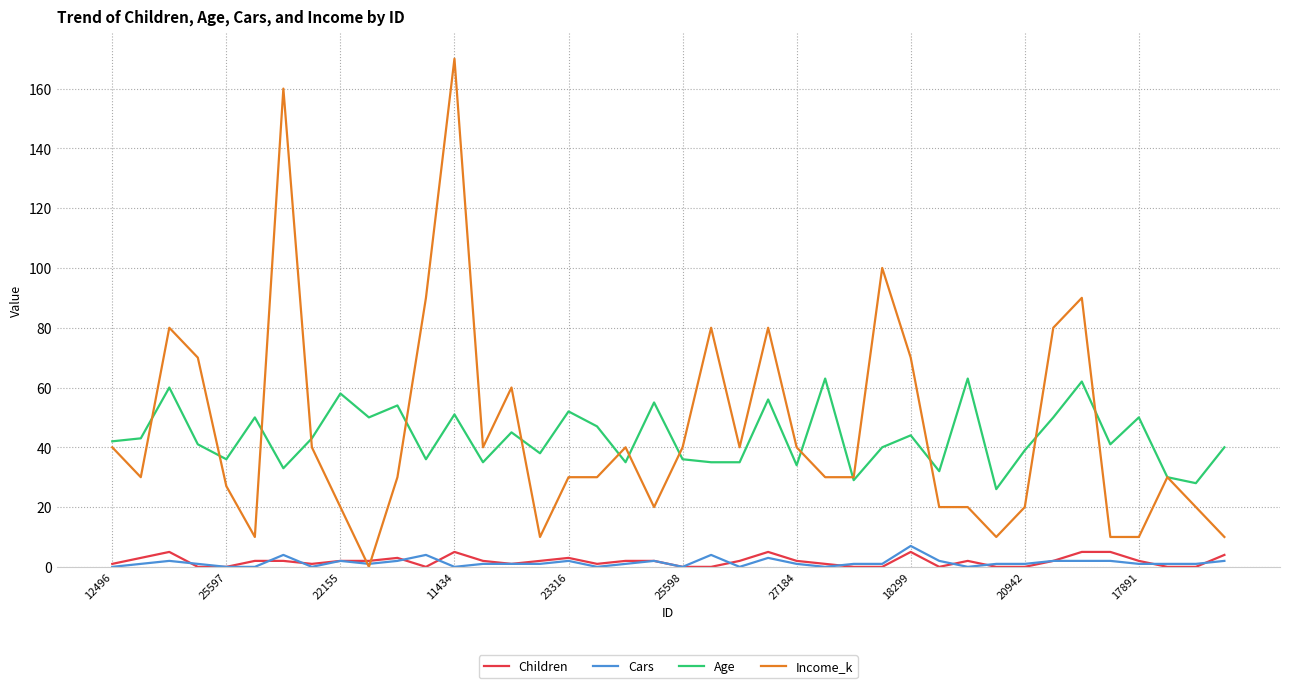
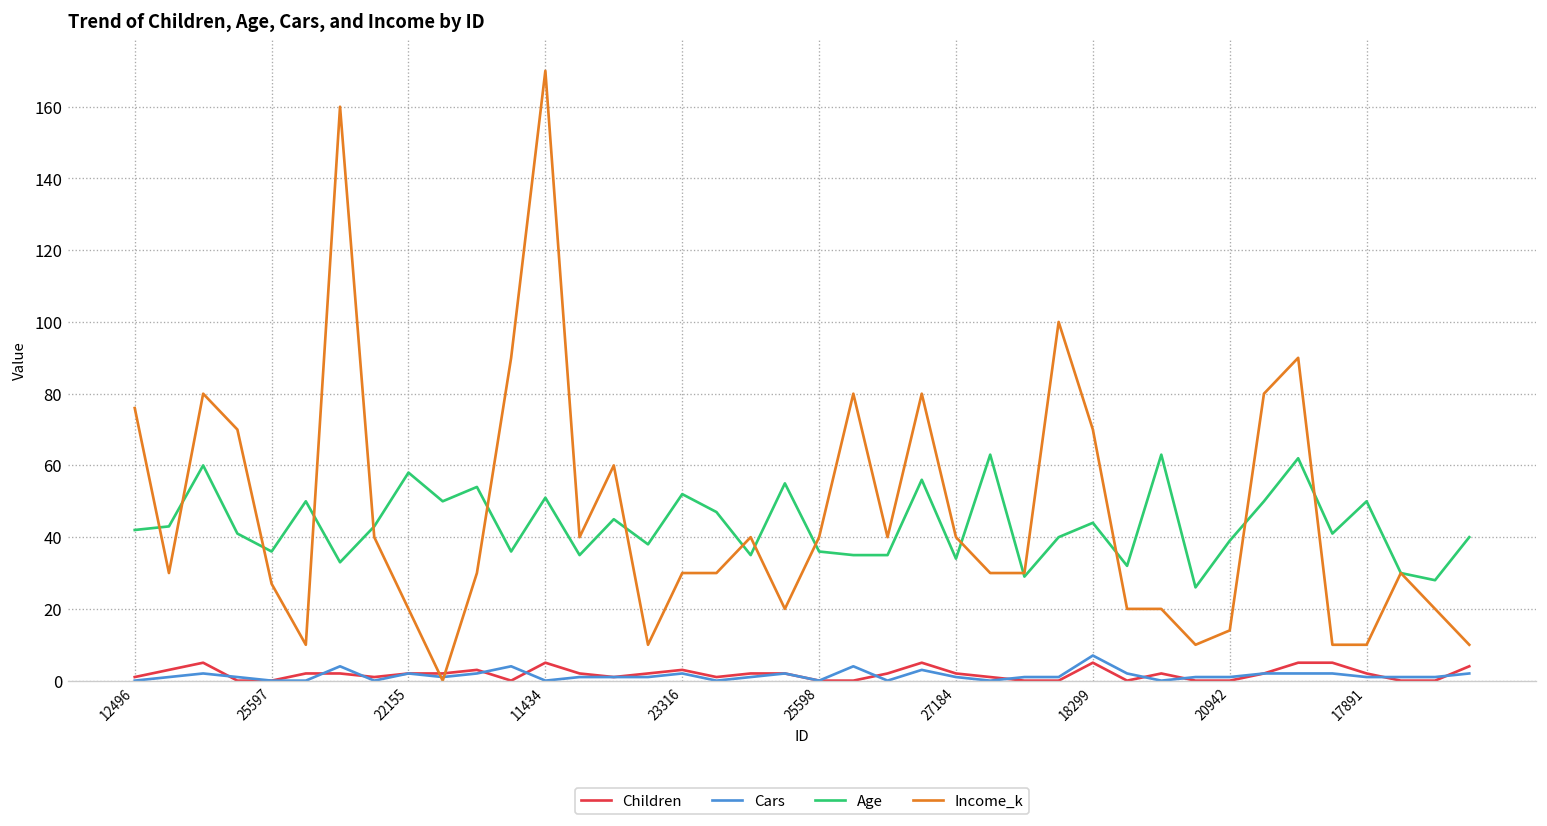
Income_k, 12496: 40 -> 76
Income_k, 20942: 20 -> 14
